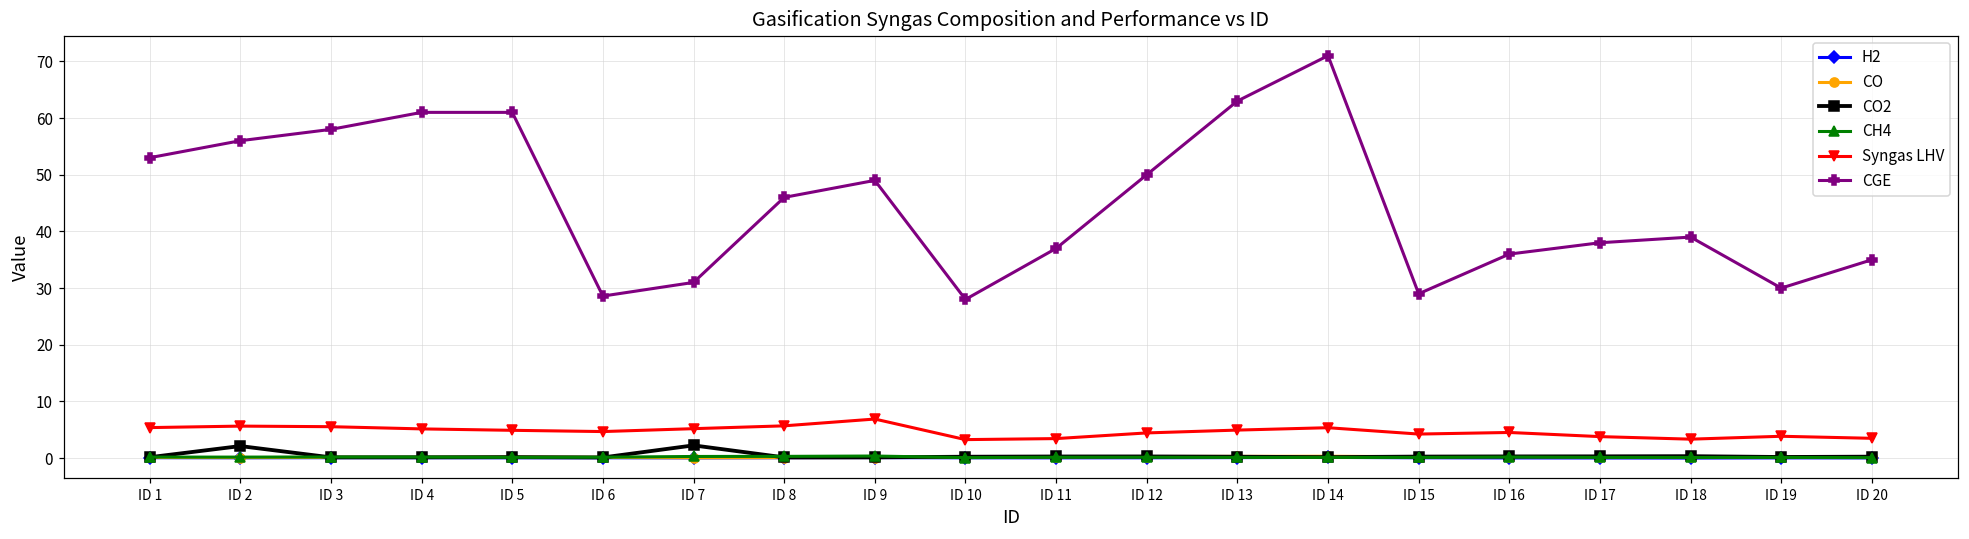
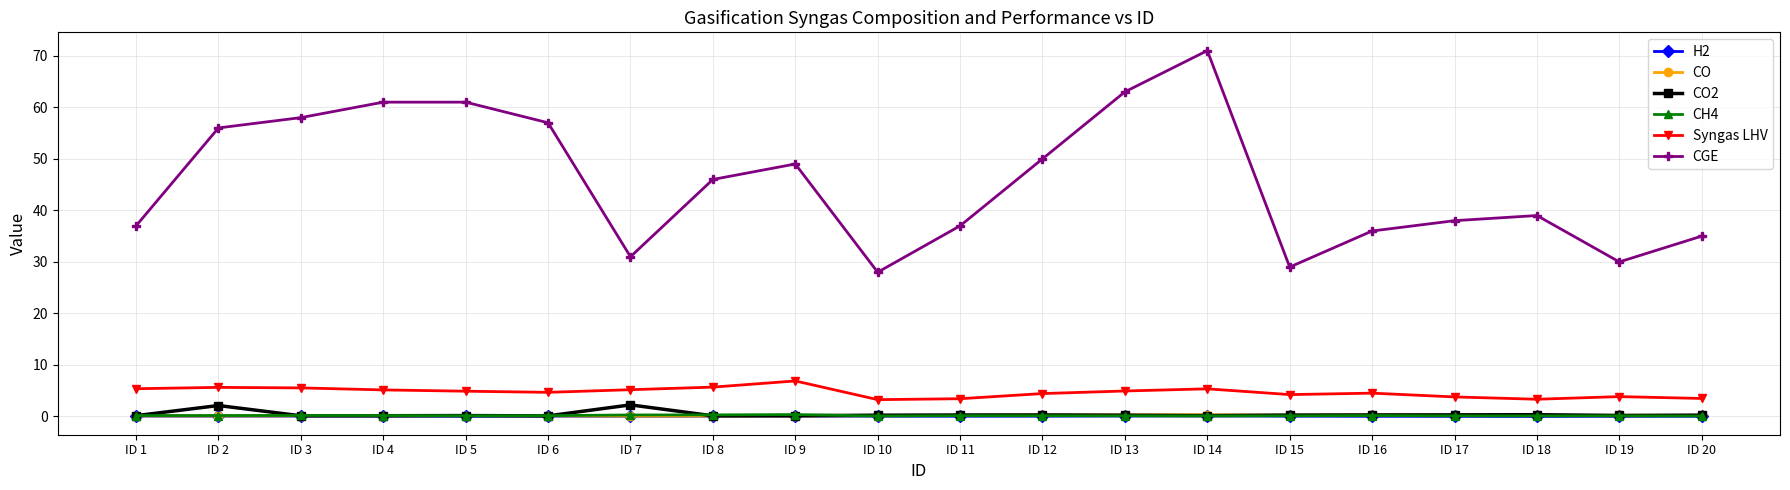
CGE, ID 1: 53 -> 37
CGE, ID 6: 29 -> 57
